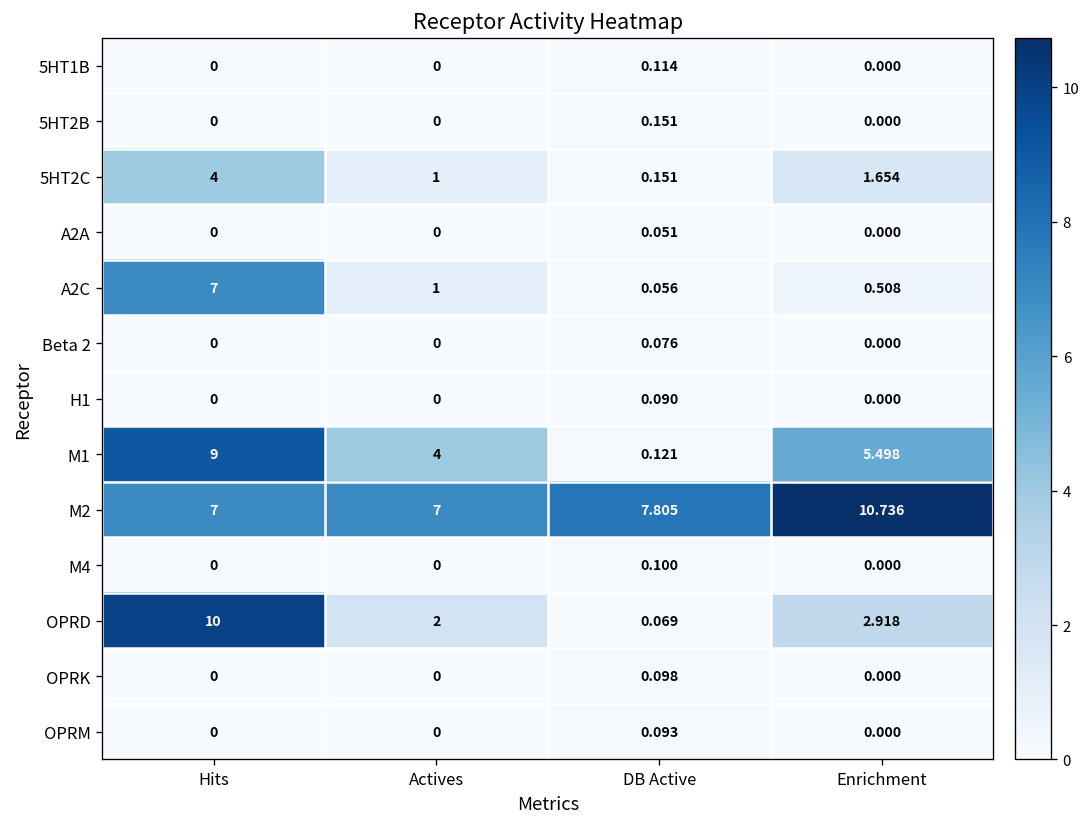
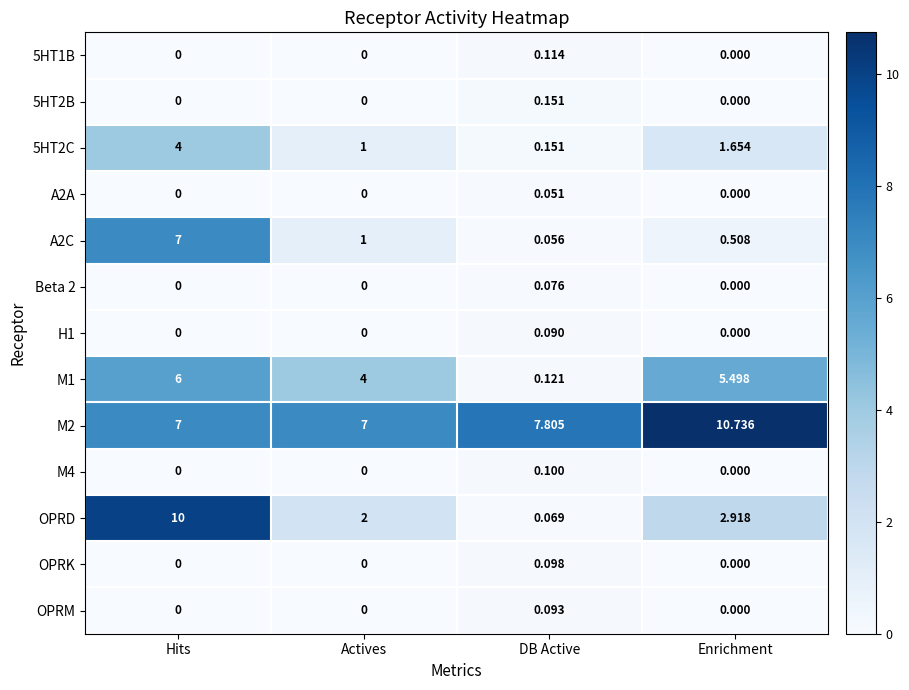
M1, Hits: 9 -> 6
